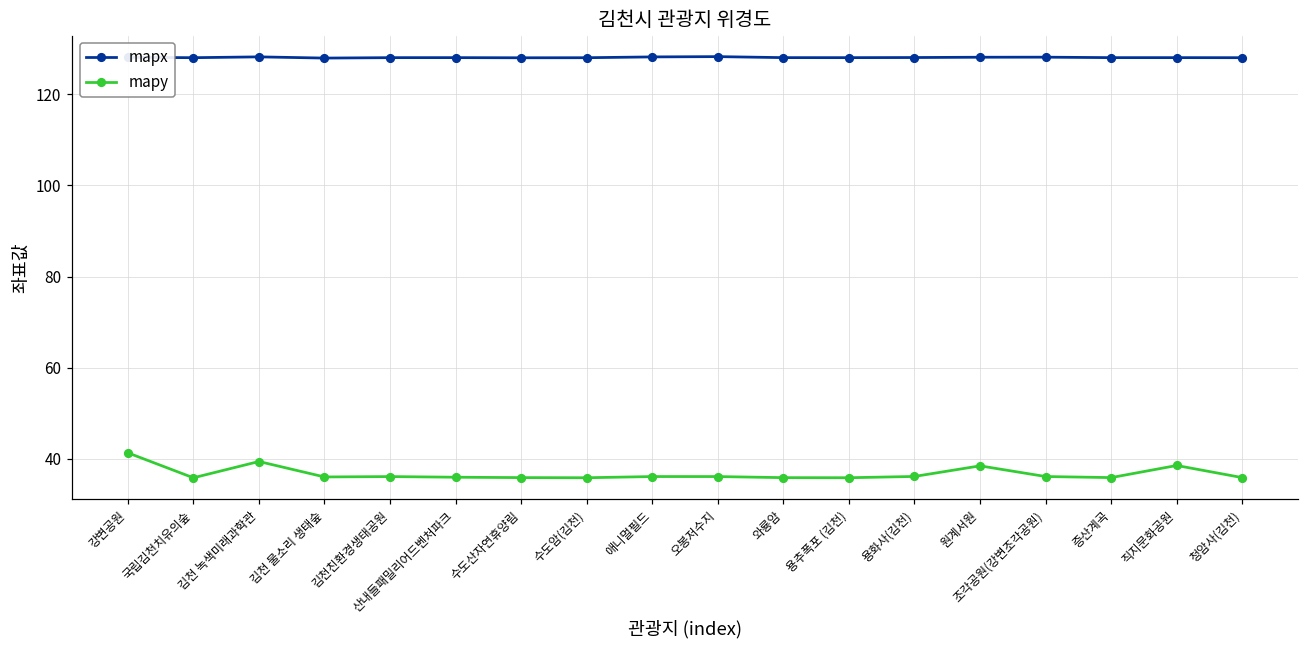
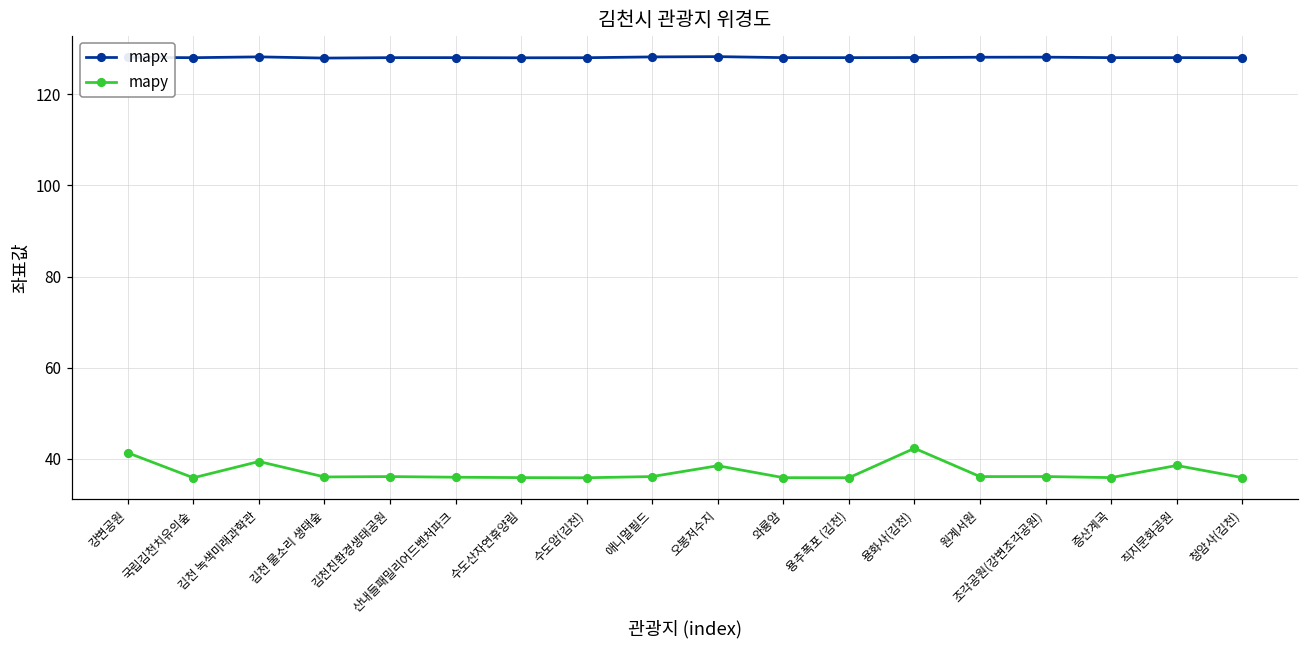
mapy, 오봉저수지: 36 -> 38
mapy, 용화사(김천): 36 -> 42
mapy, 원계서원: 38 -> 36
